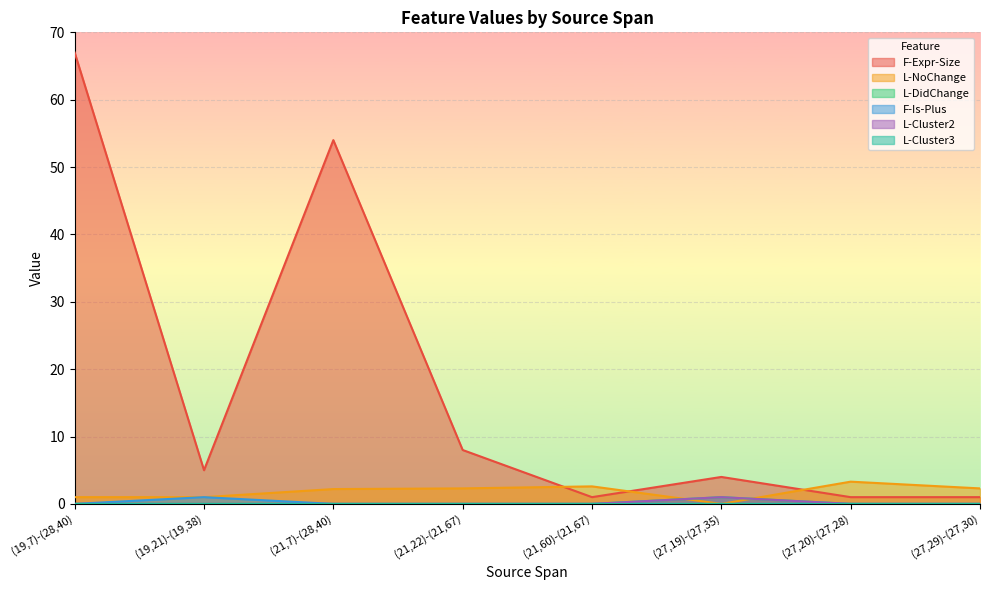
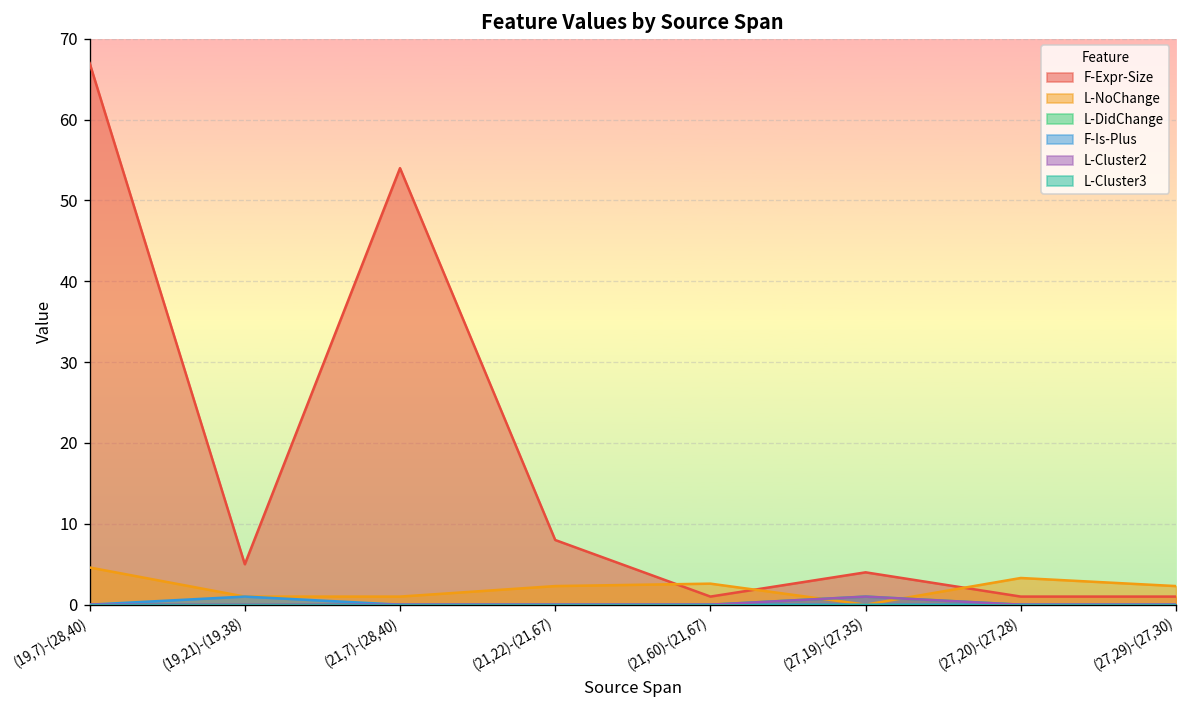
L-NoChange, (19,7)-(28,40): 1 -> 5
L-NoChange, (21,7)-(28,40): 2 -> 1
